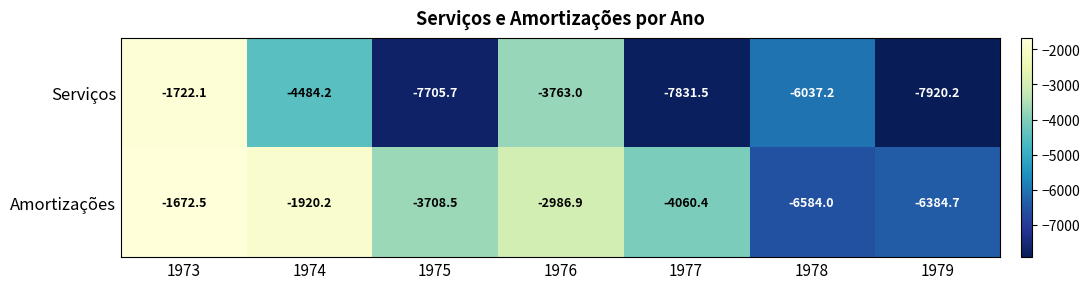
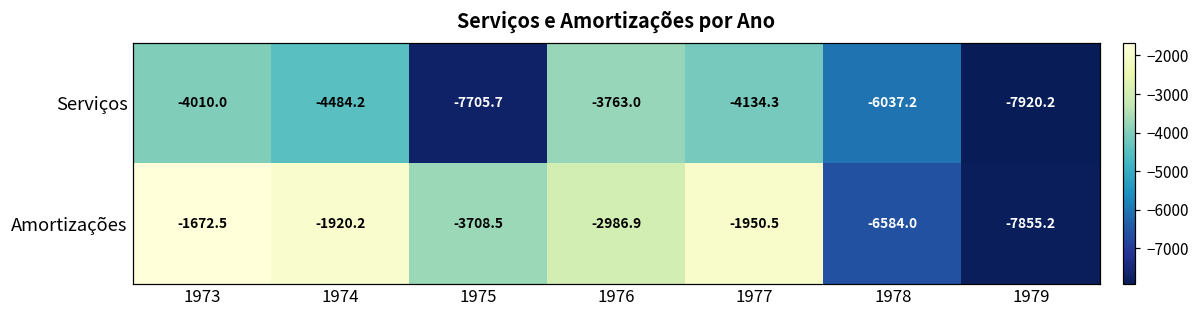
Serviços, 1973: -1722.1 -> -4010.0
Serviços, 1977: -7831.5 -> -4134.3
Amortizações, 1977: -4060.4 -> -1950.5
Amortizações, 1979: -6384.7 -> -7855.2
